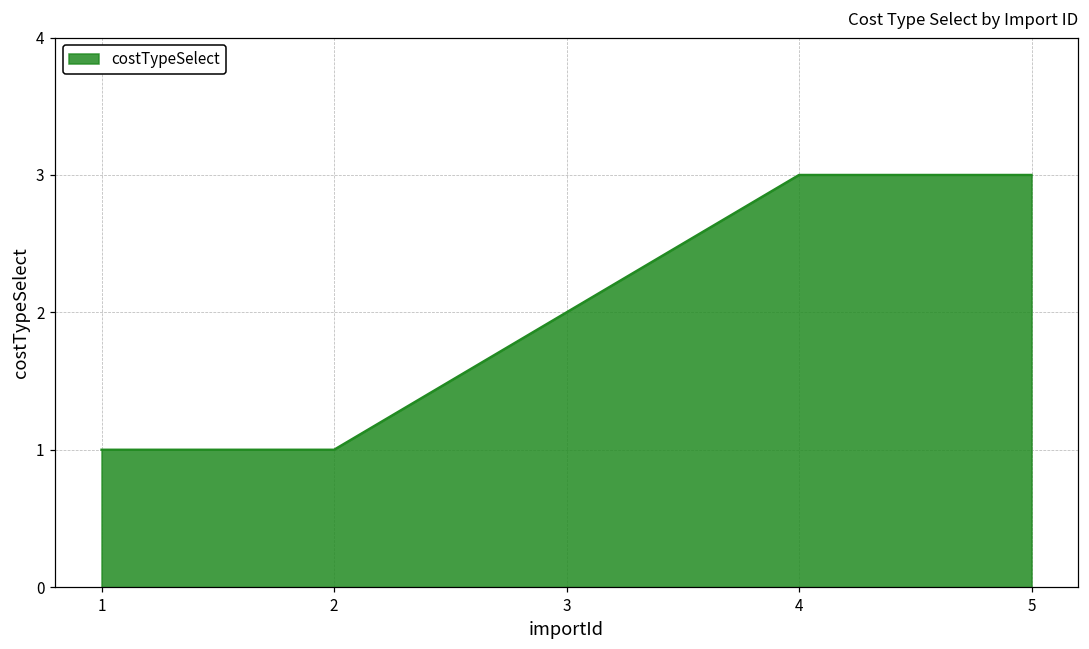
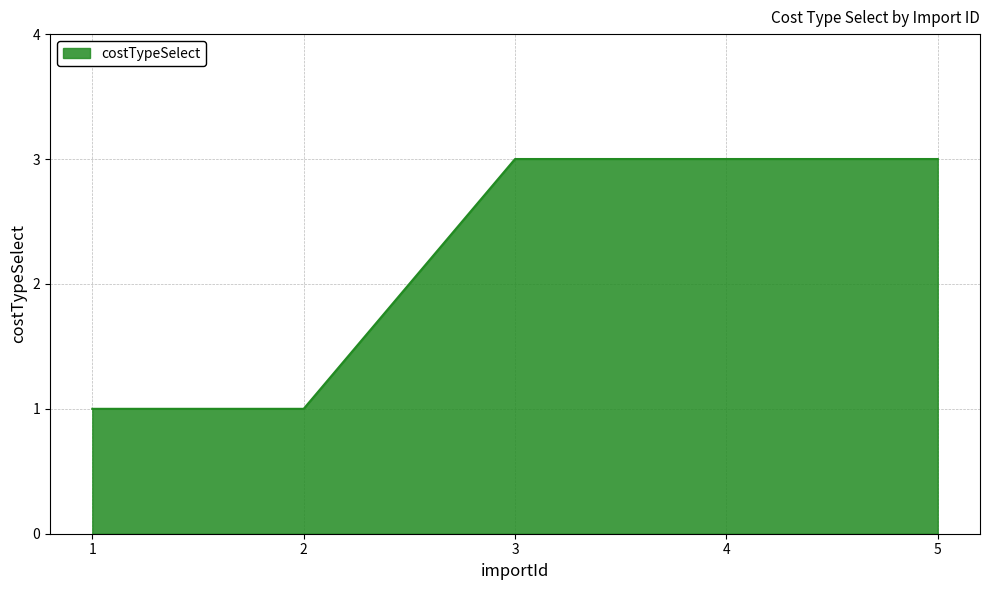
3: 2 -> 3
